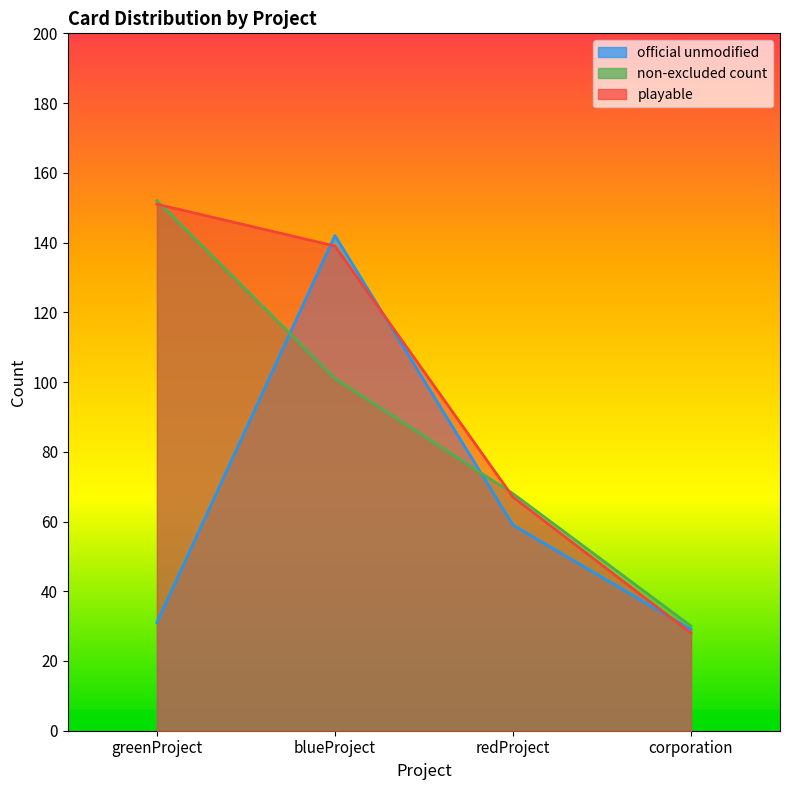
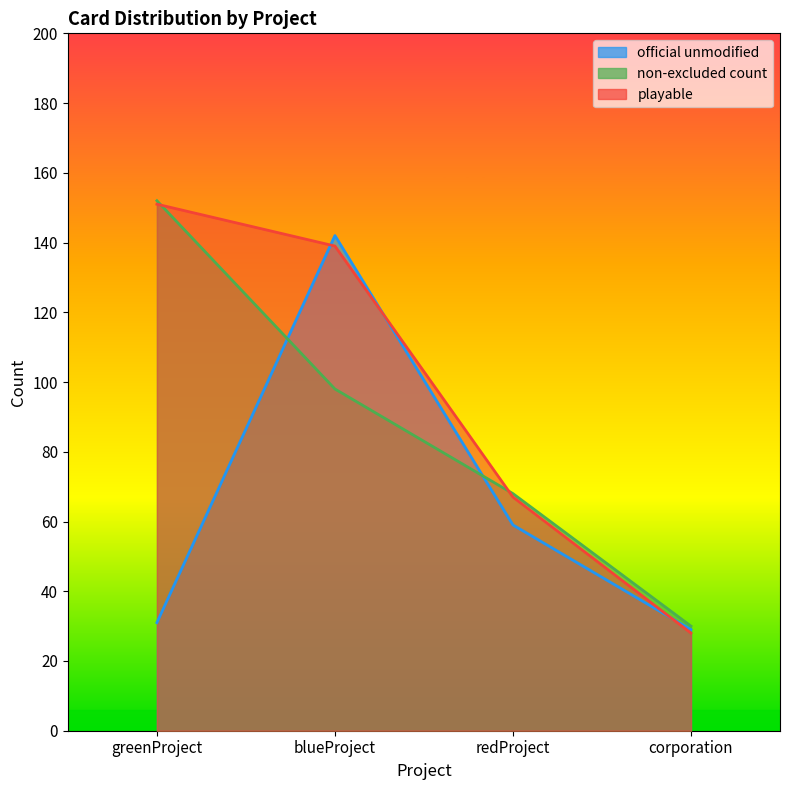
non-excluded count, blueProject: 101 -> 98
